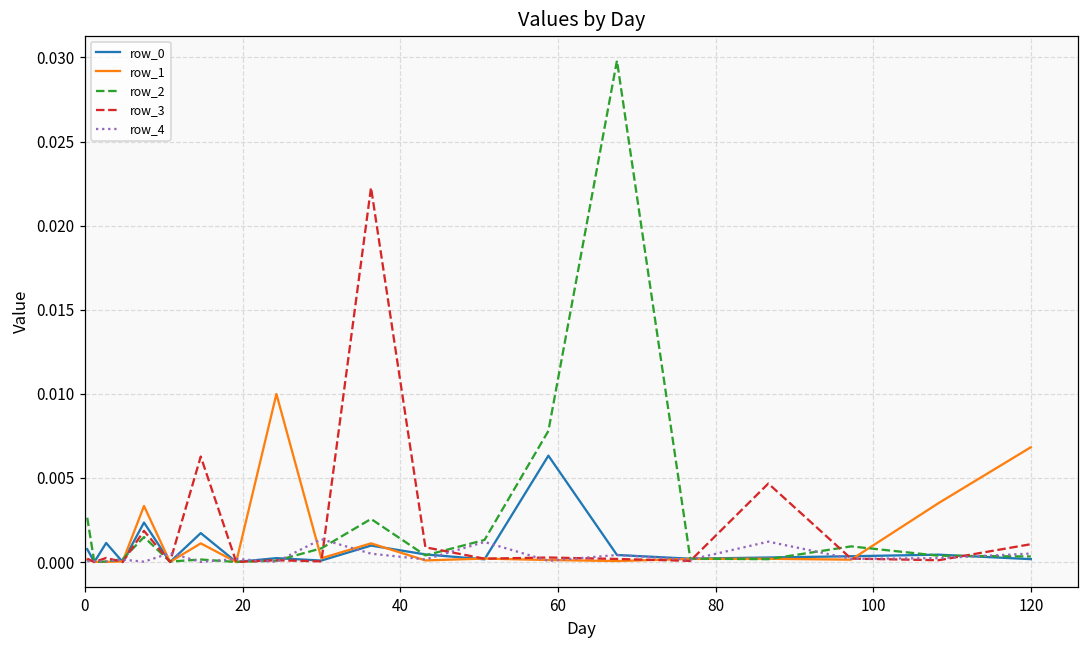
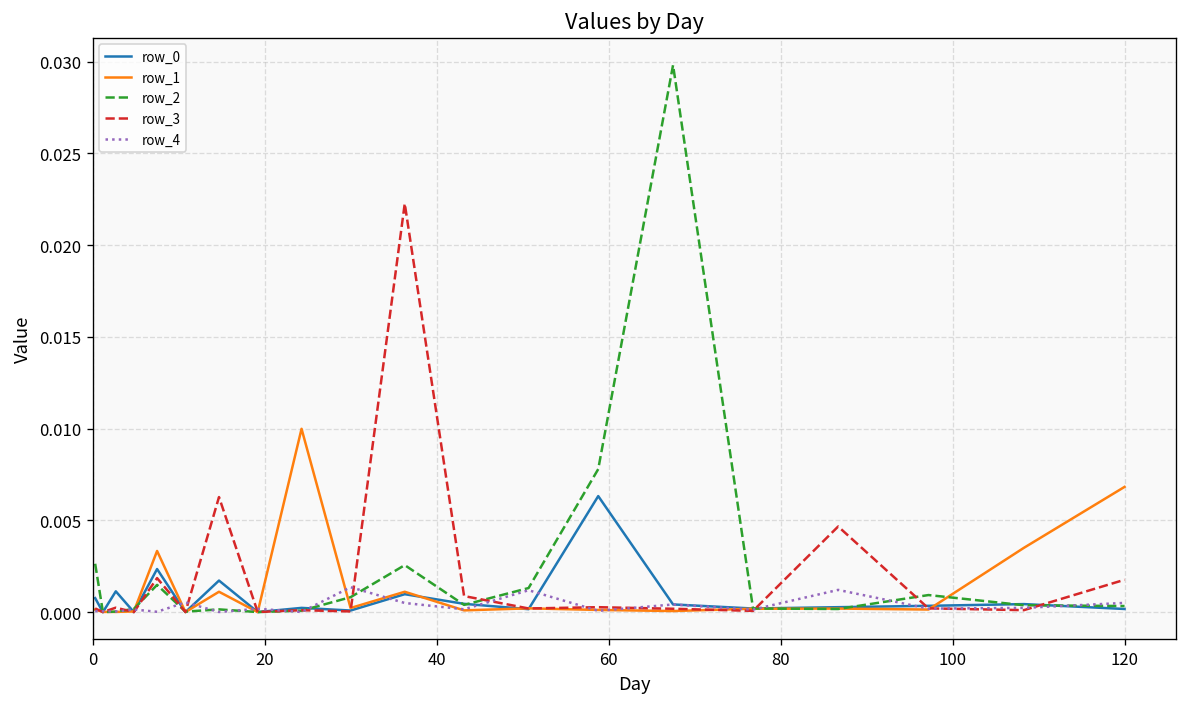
row_3, 120: 0.0011 -> 0.0018
